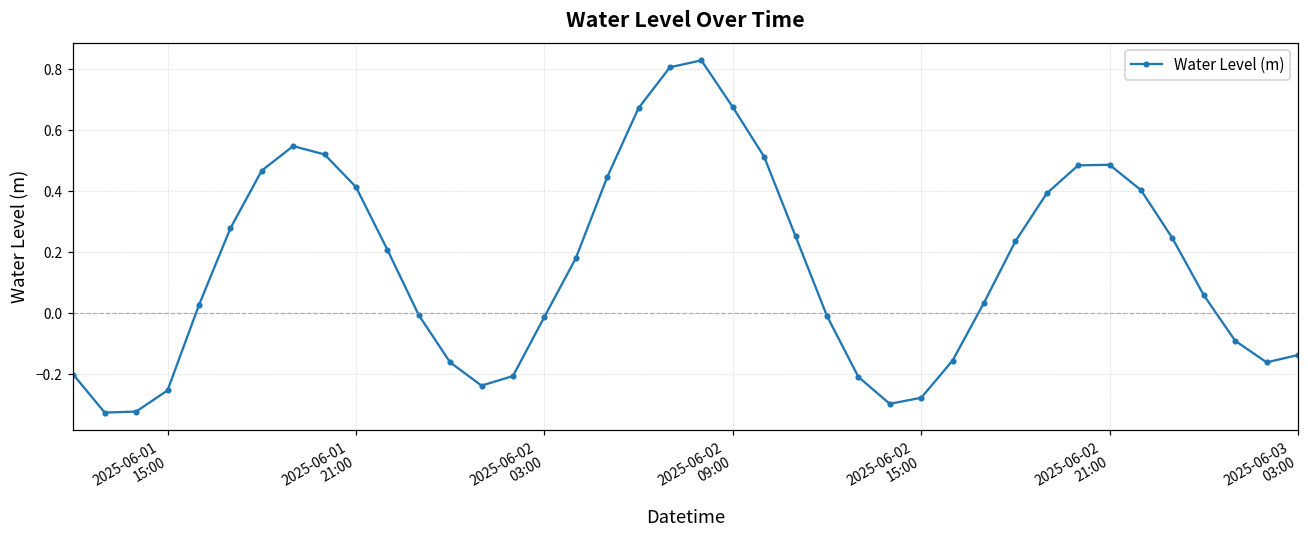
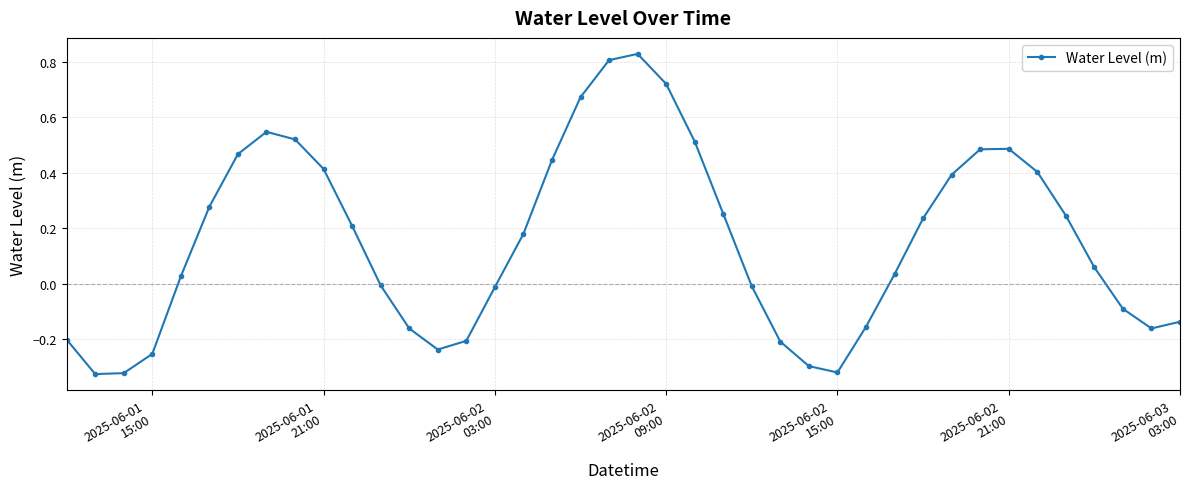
2025-06-02 09:00: 0.68 -> 0.72
2025-06-02 15:00: -0.28 -> -0.32
